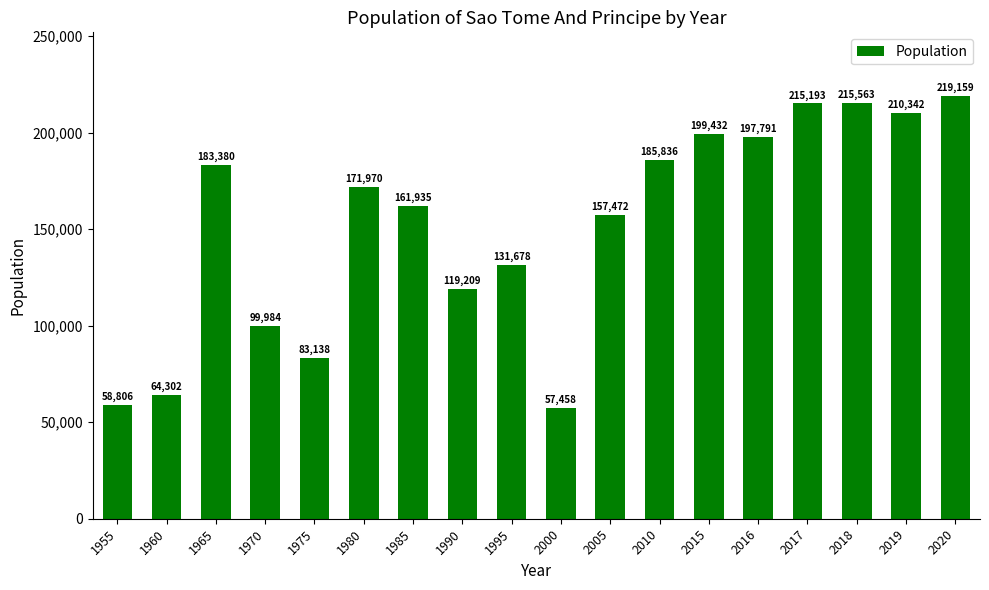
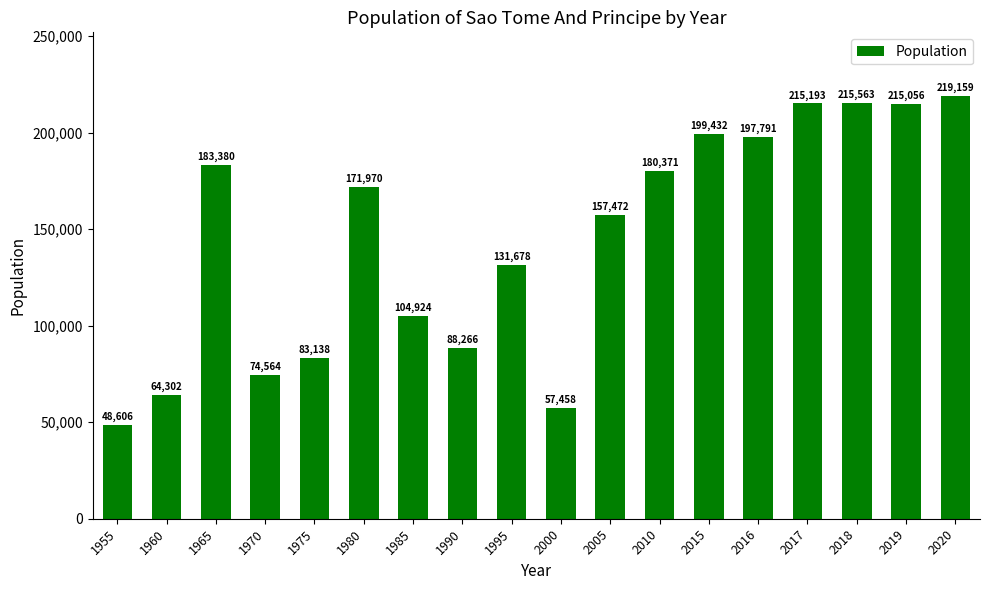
1955: 58,806 -> 48,606
1970: 99,984 -> 74,564
1985: 161,935 -> 104,924
1990: 119,209 -> 88,266
2010: 185,836 -> 180,371
2019: 210,342 -> 215,056
